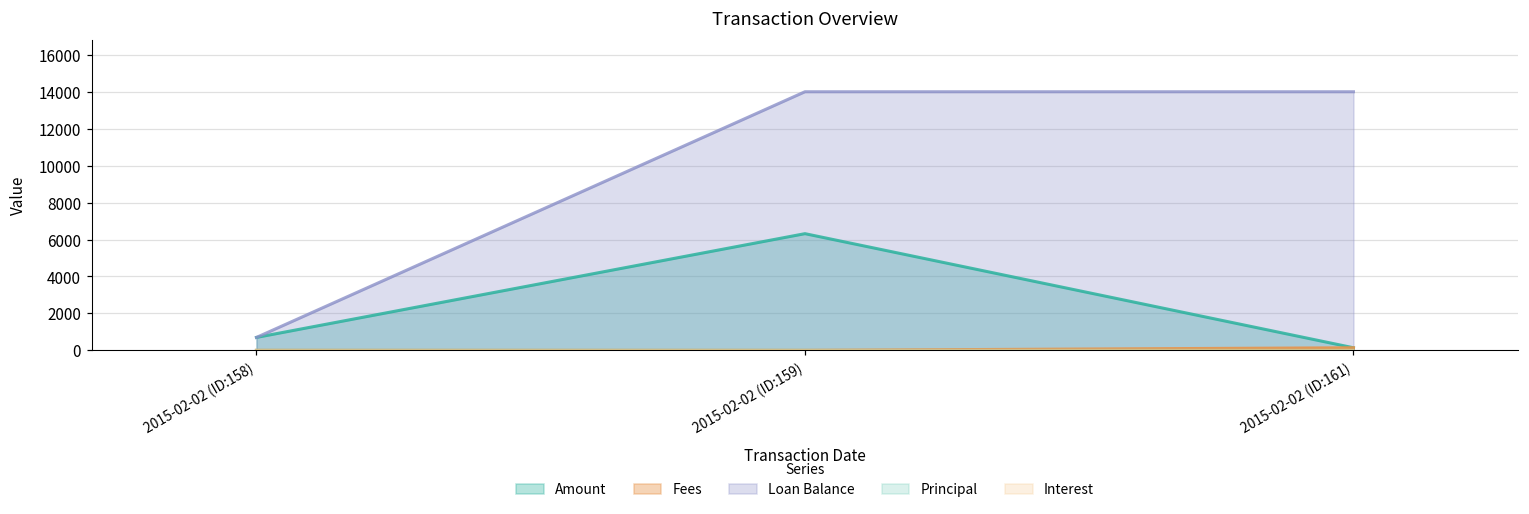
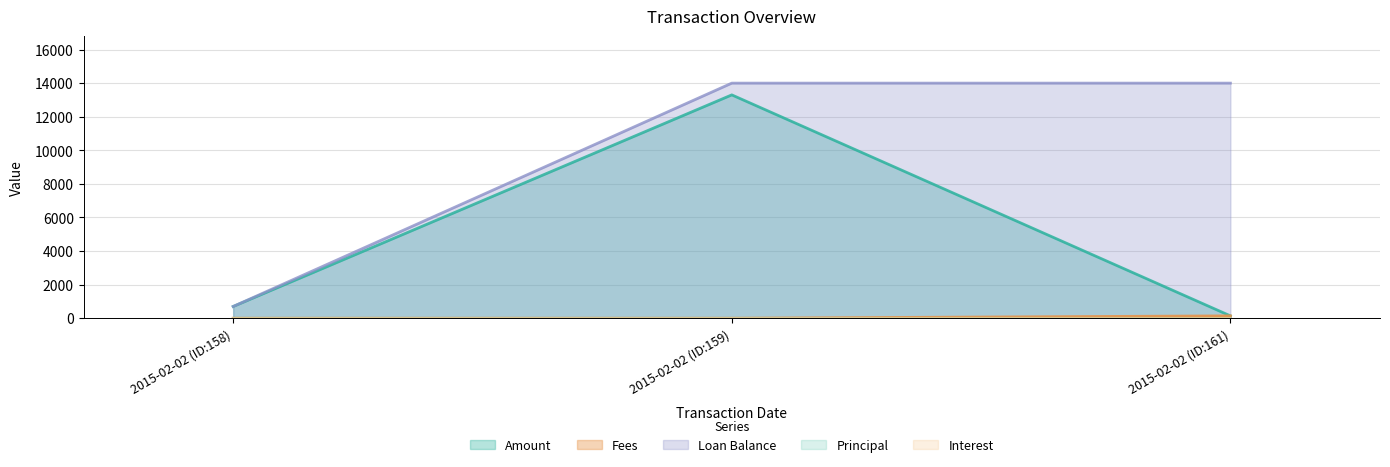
Amount, 2015-02-02 (ID:159): 6300 -> 13300
